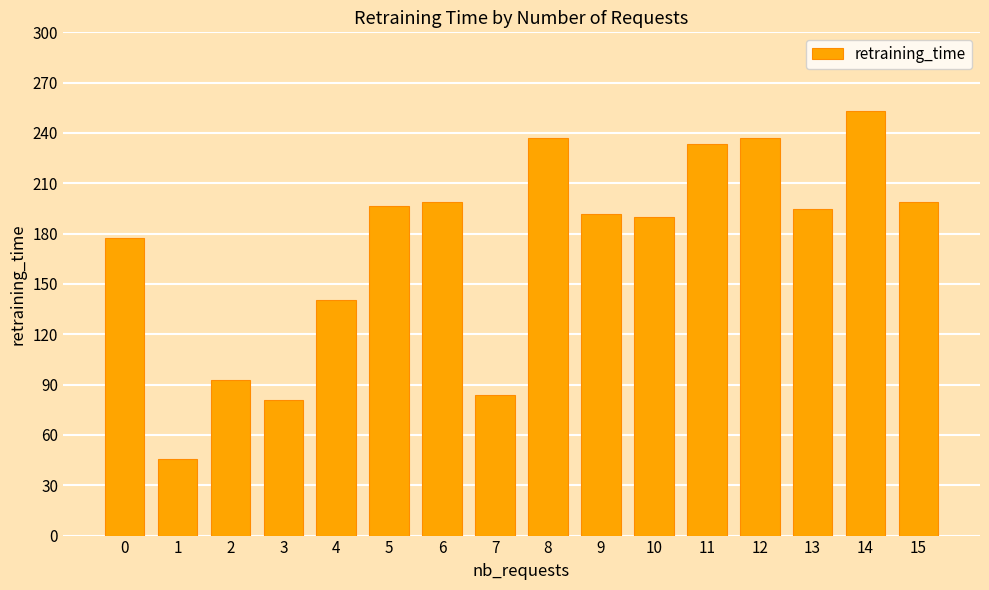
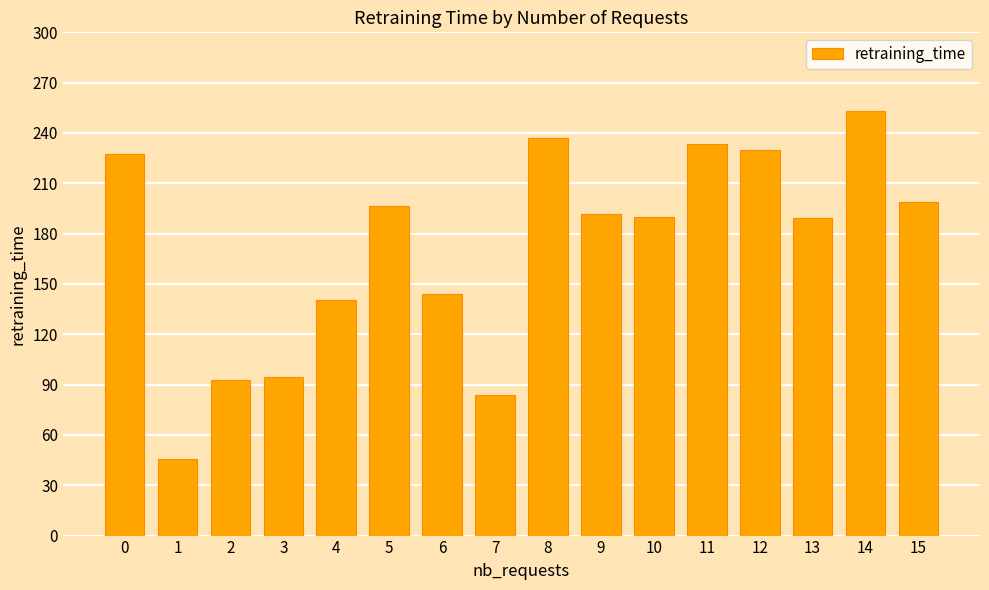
0: 177 -> 227
3: 81 -> 95
6: 199 -> 144
12: 237 -> 230
13: 194 -> 189
